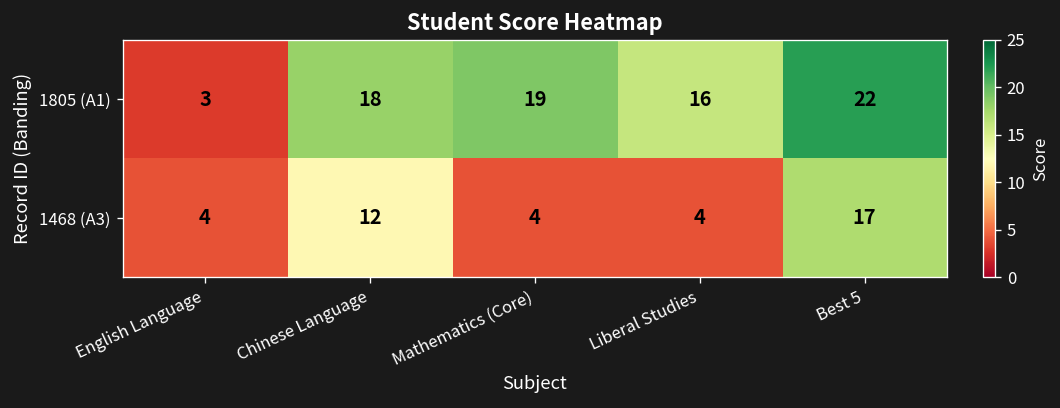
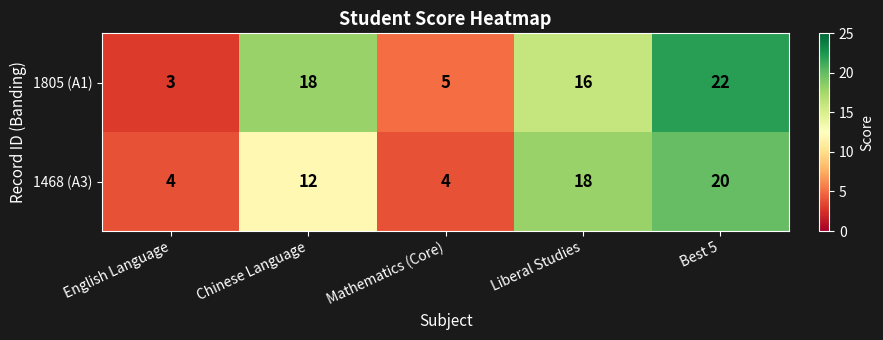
1805 (A1), Mathematics (Core): 19 -> 5
1468 (A3), Liberal Studies: 4 -> 18
1468 (A3), Best 5: 17 -> 20
